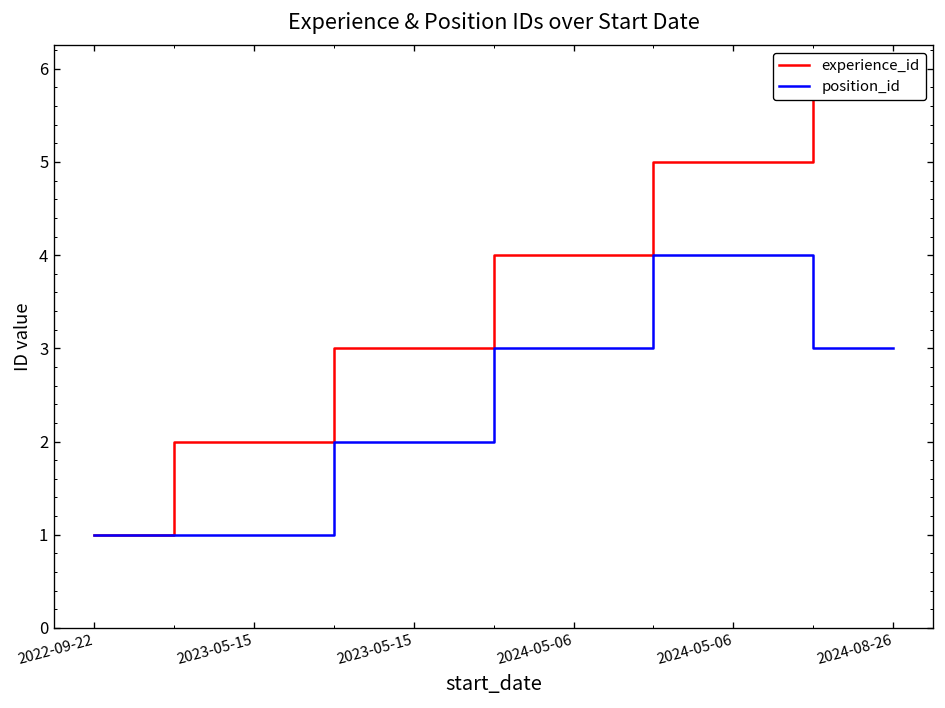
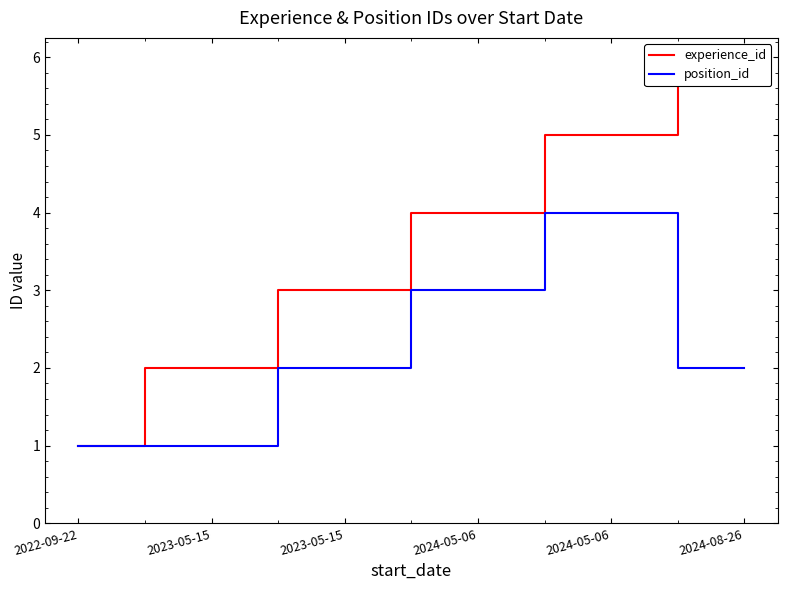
position_id, 2024-08-26: 3 -> 2
